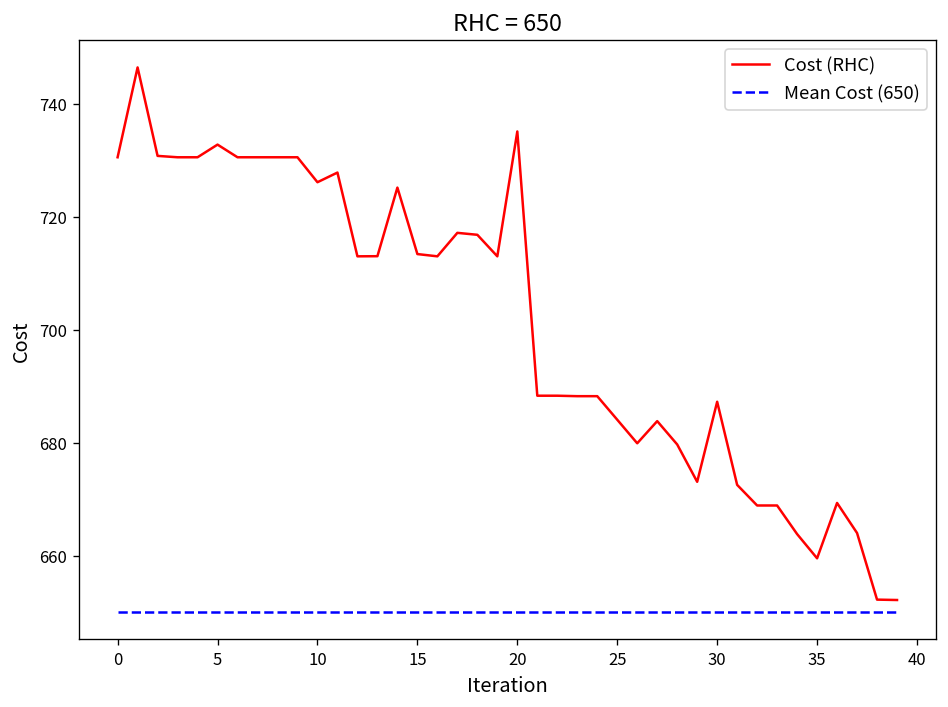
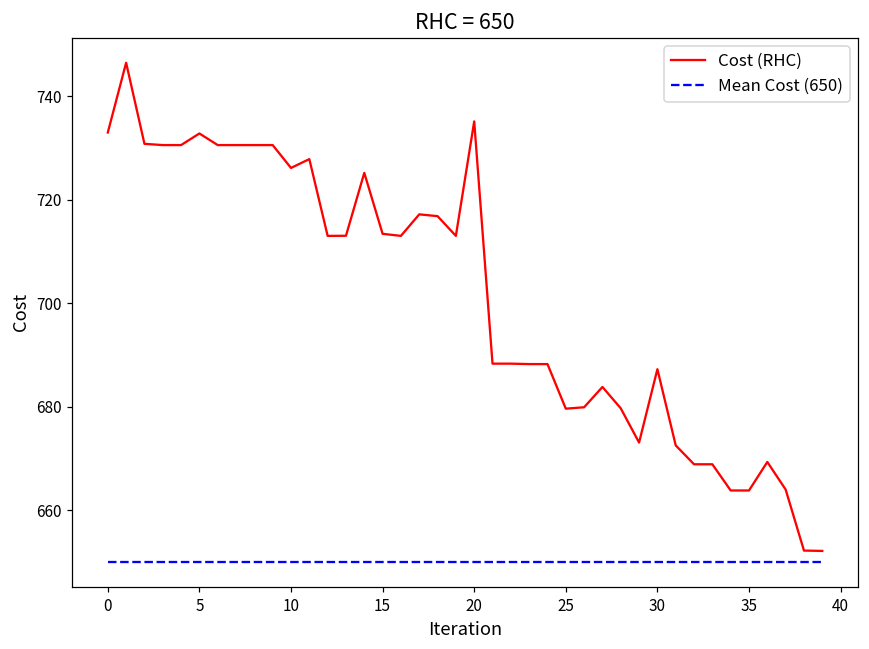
Cost (RHC), 0: 731 -> 733
Cost (RHC), 25: 684 -> 680
Cost (RHC), 35: 660 -> 664
